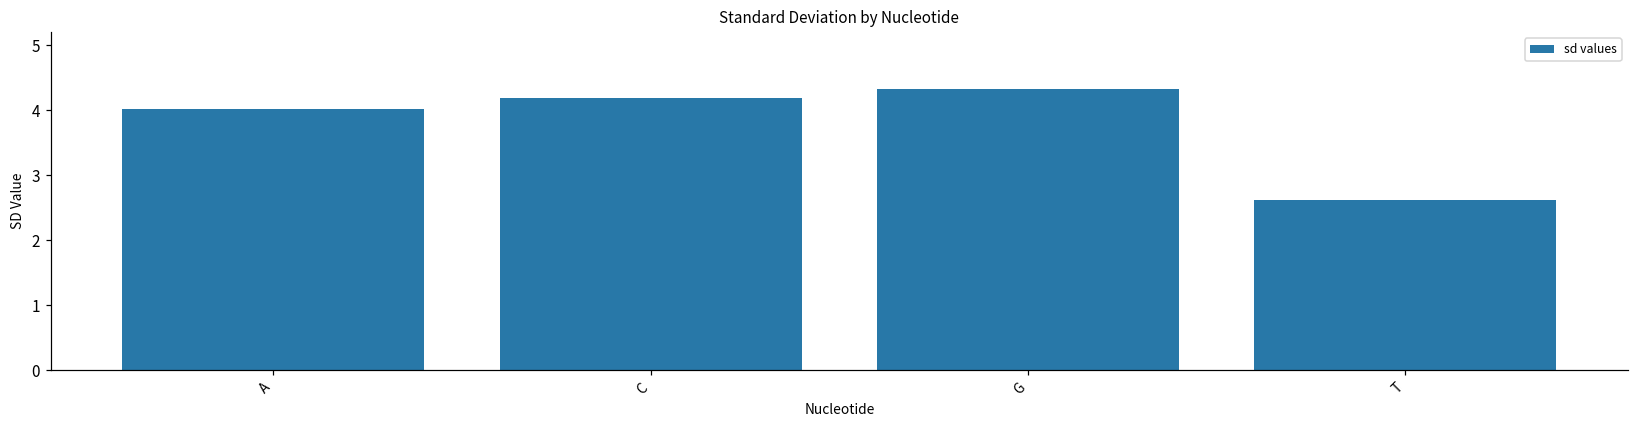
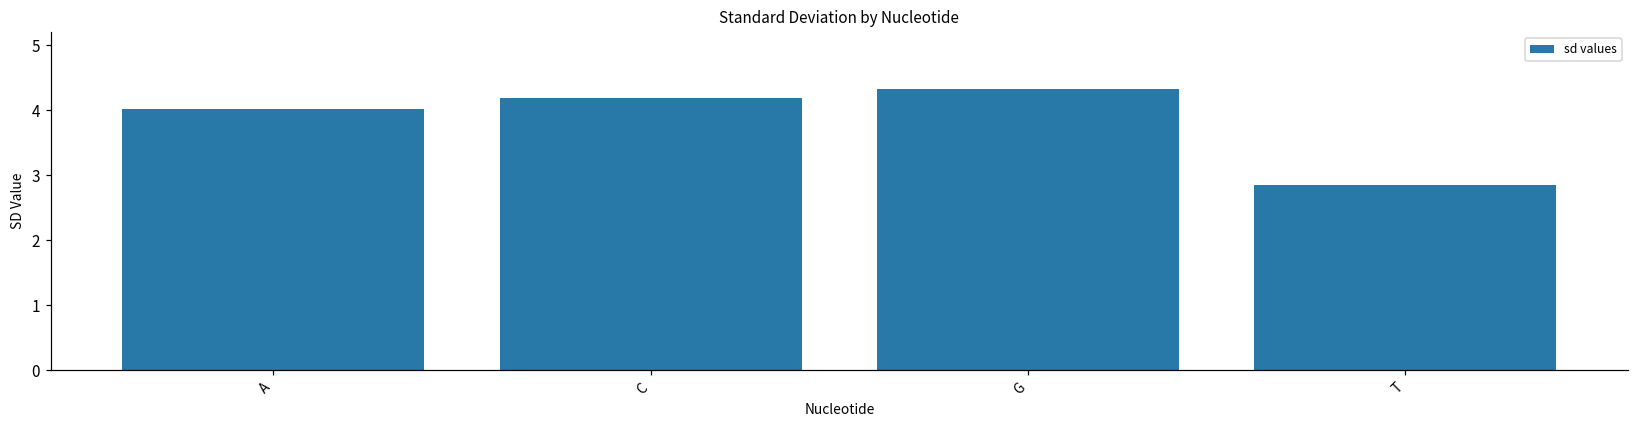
T: 2.6 -> 2.9
